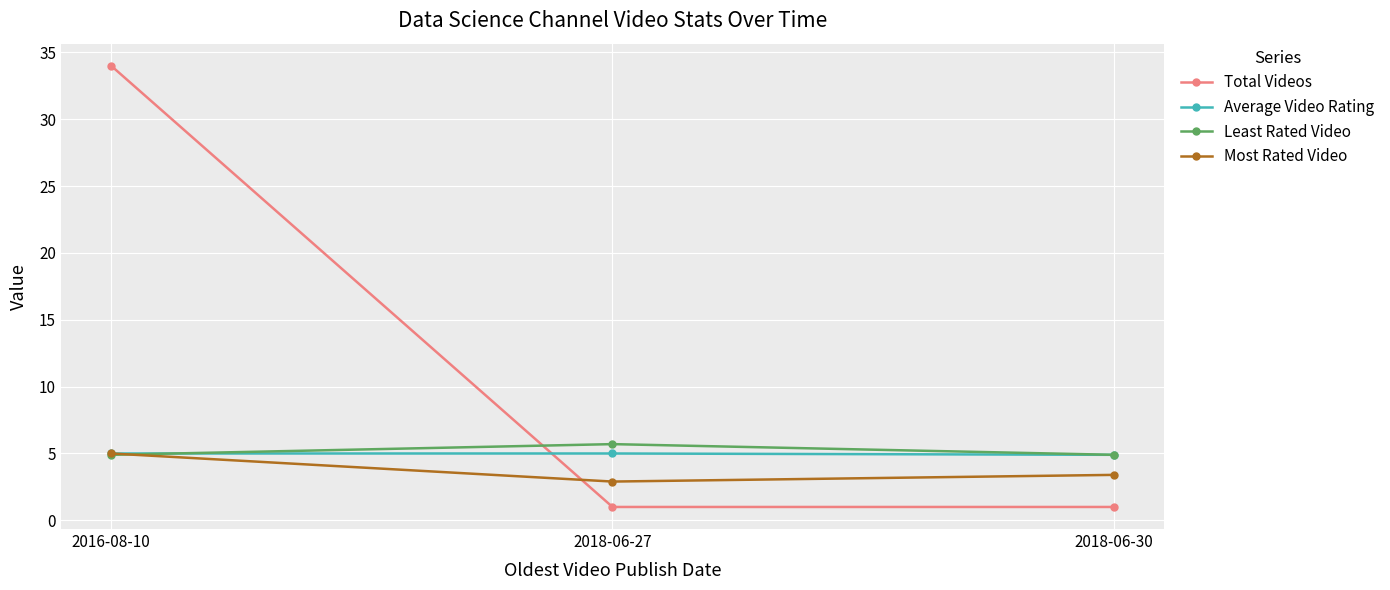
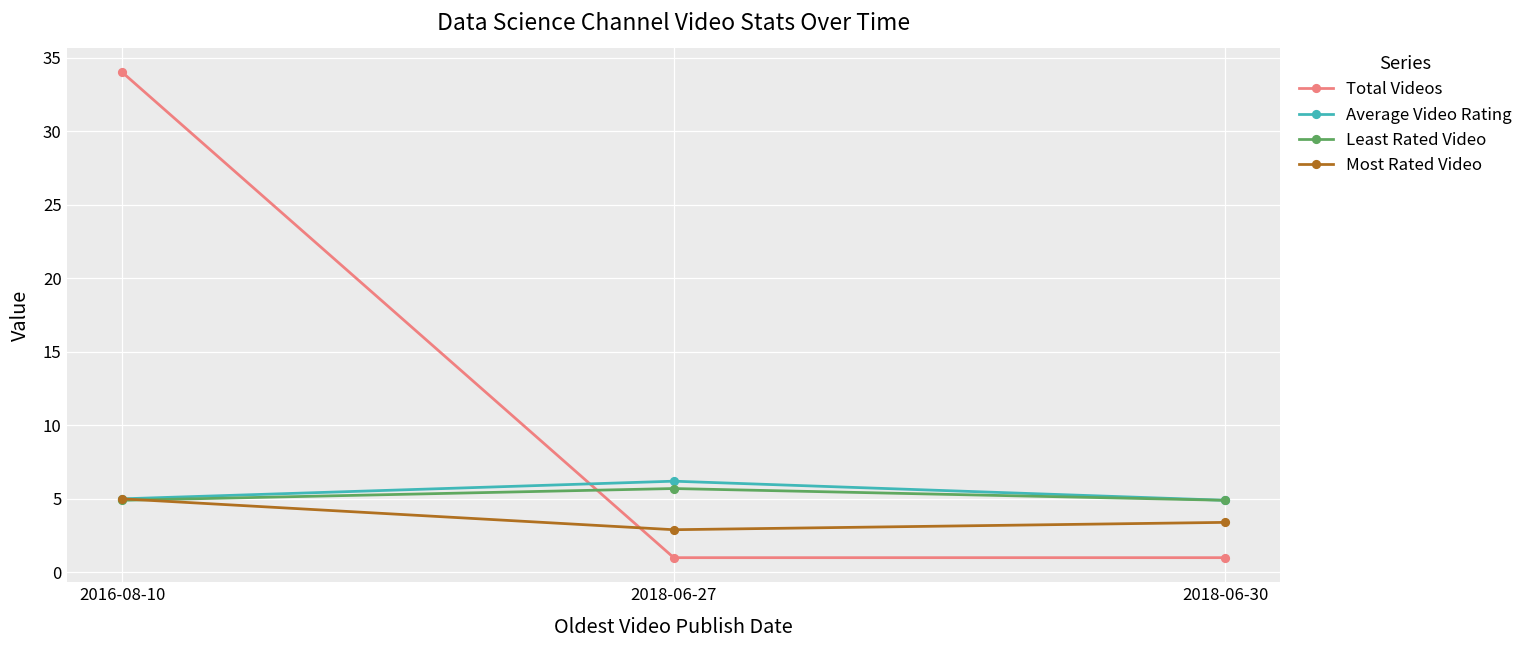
Average Video Rating, 2018-06-27: 5.0 -> 6.2
